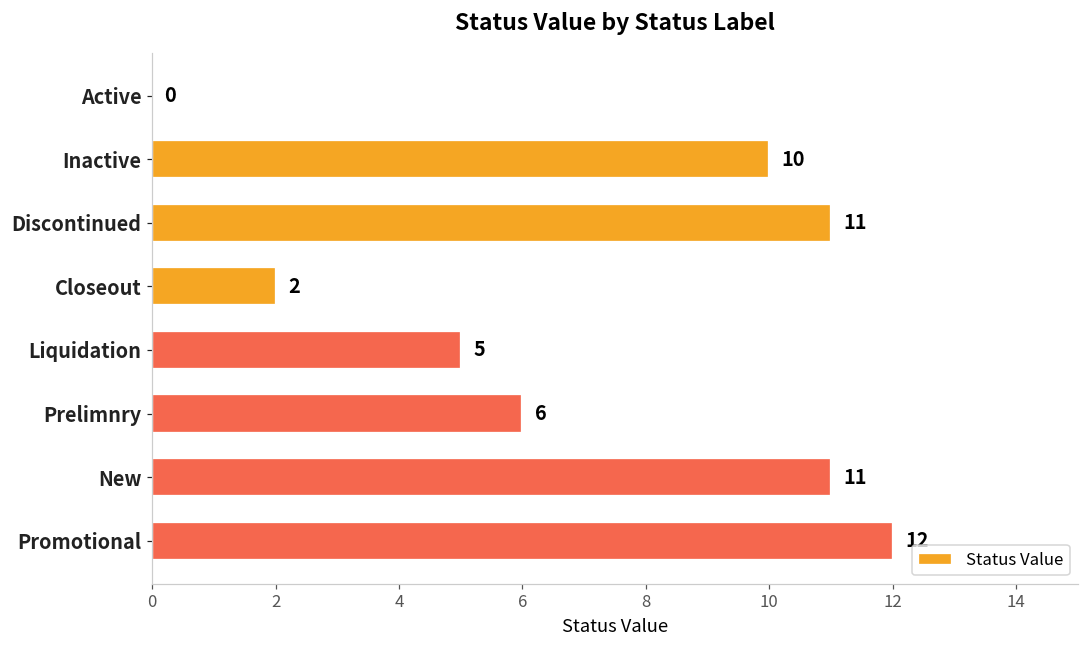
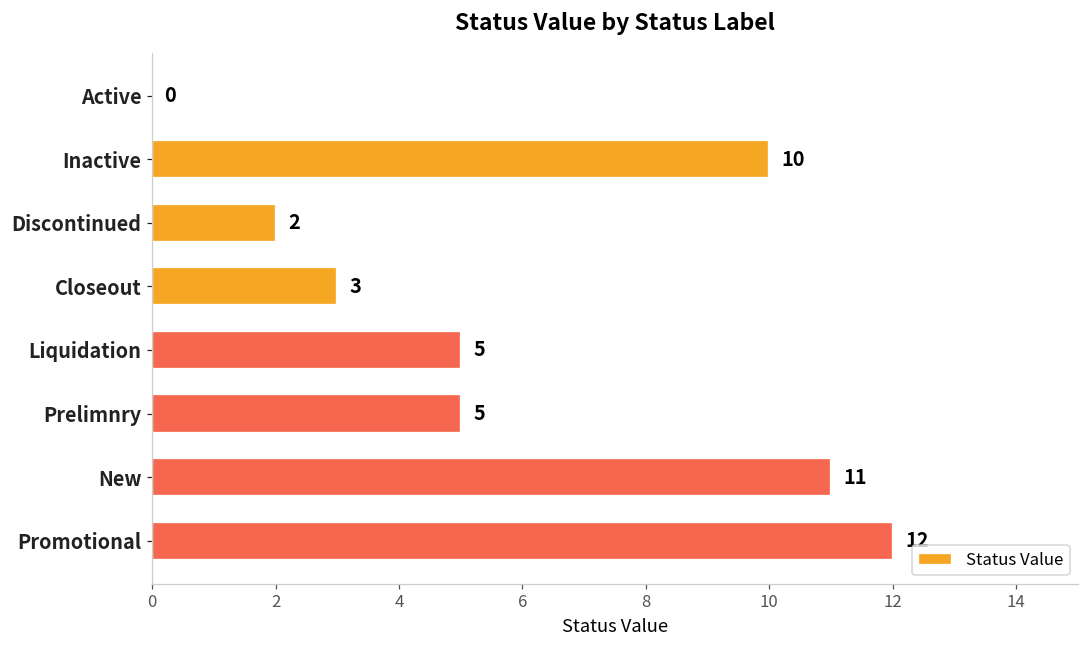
Discontinued: 11 -> 2
Closeout: 2 -> 3
Prelimnry: 6 -> 5
